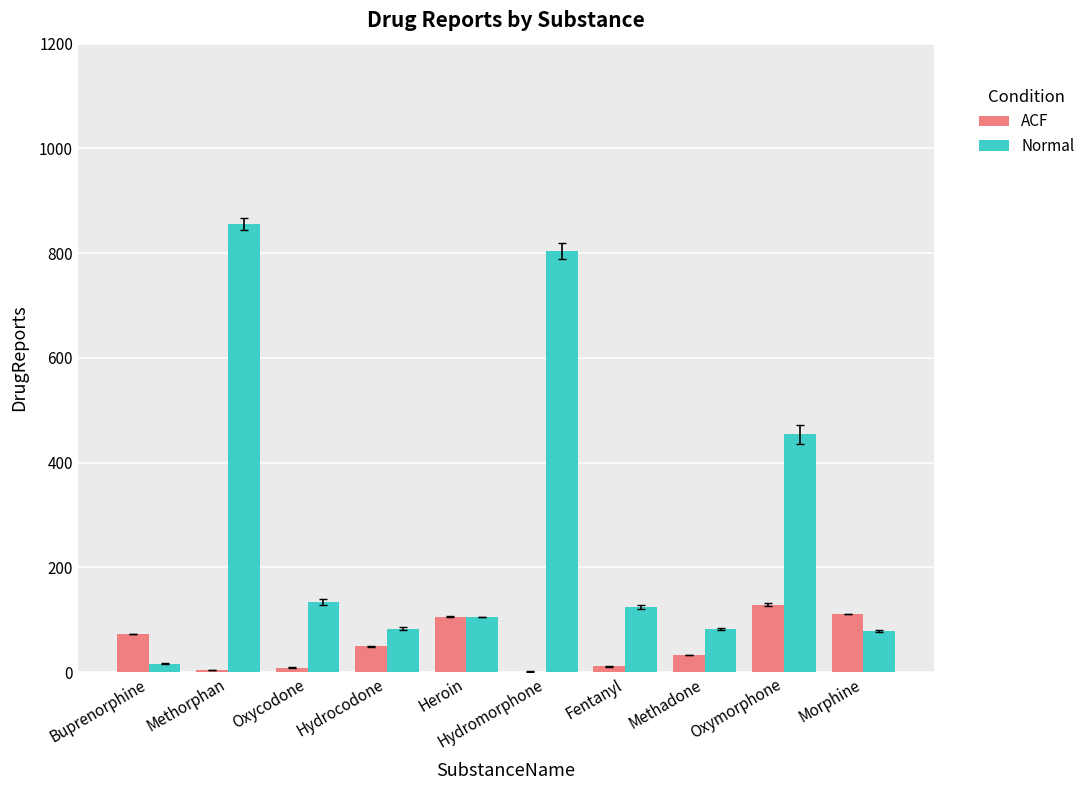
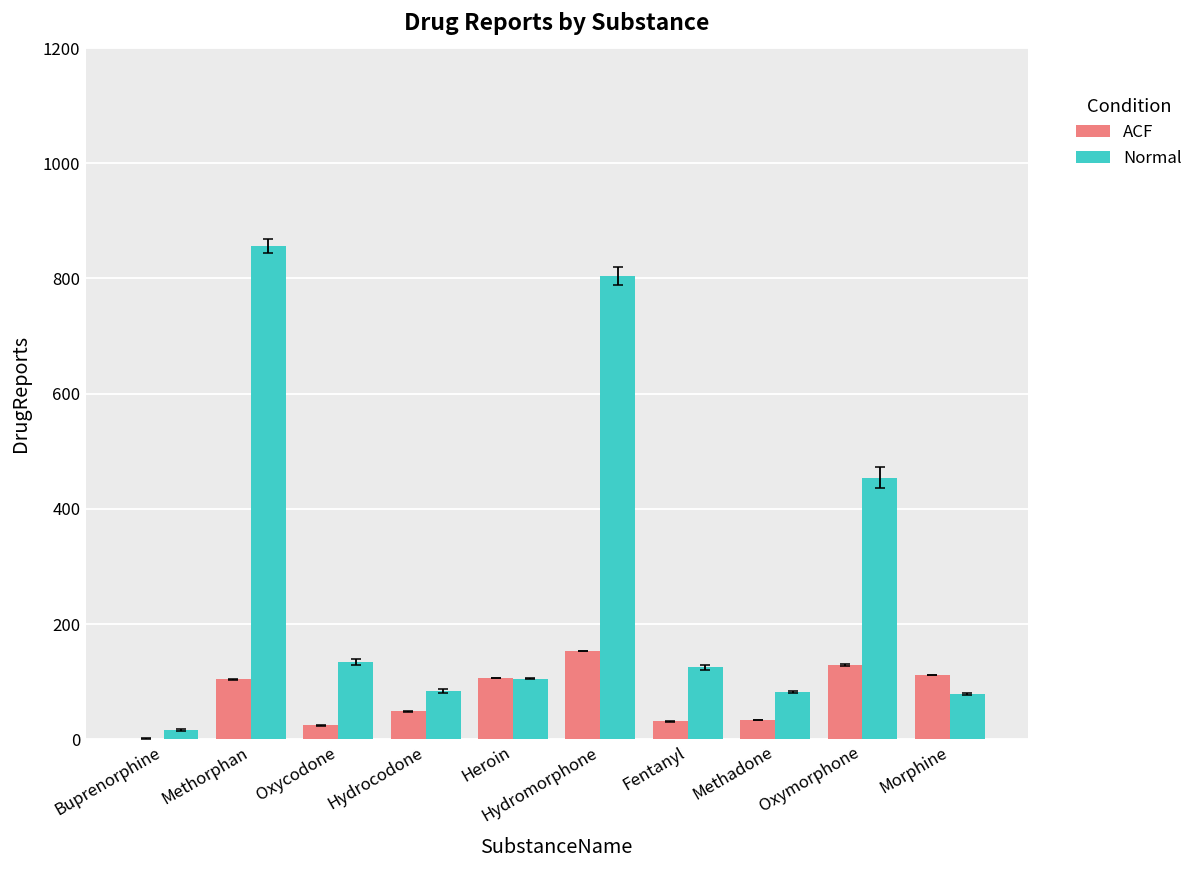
ACF, Buprenorphine: 70 -> 0
ACF, Methorphan: 0 -> 100
ACF, Oxycodone: 10 -> 20
ACF, Hydromorphone: 0 -> 150
ACF, Fentanyl: 10 -> 30
